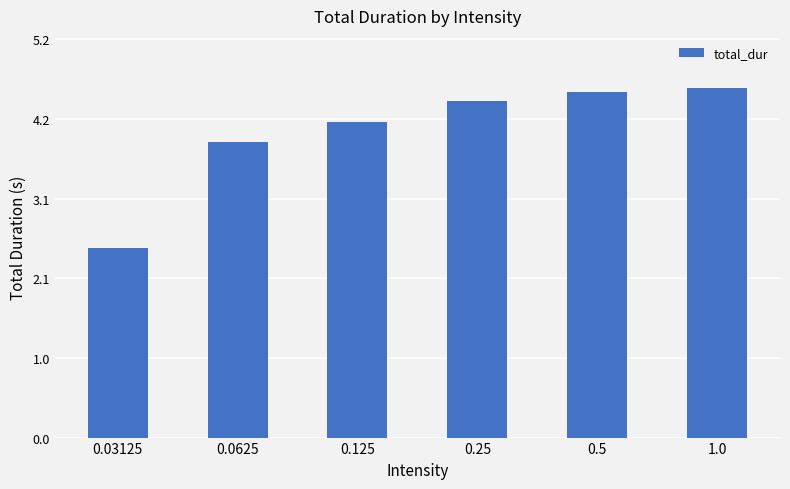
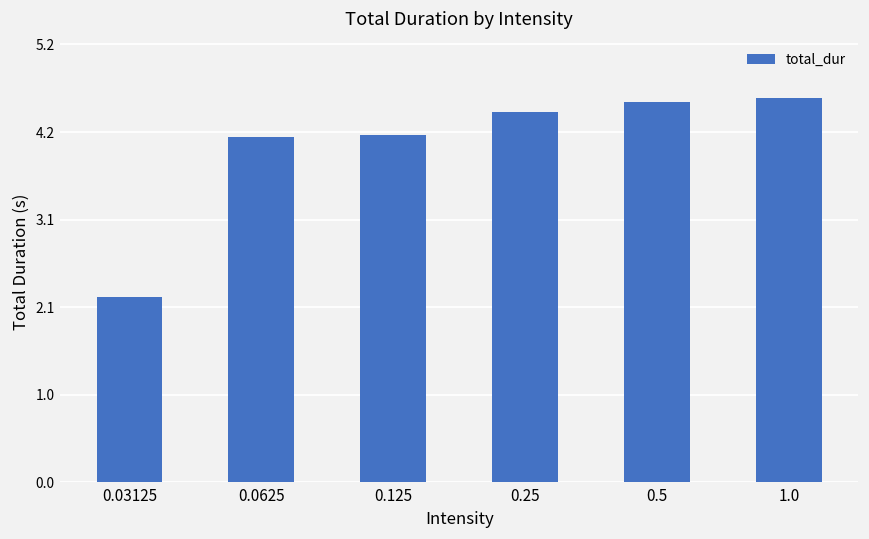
0.03125: 2.5 -> 2.2
0.0625: 3.9 -> 4.1
